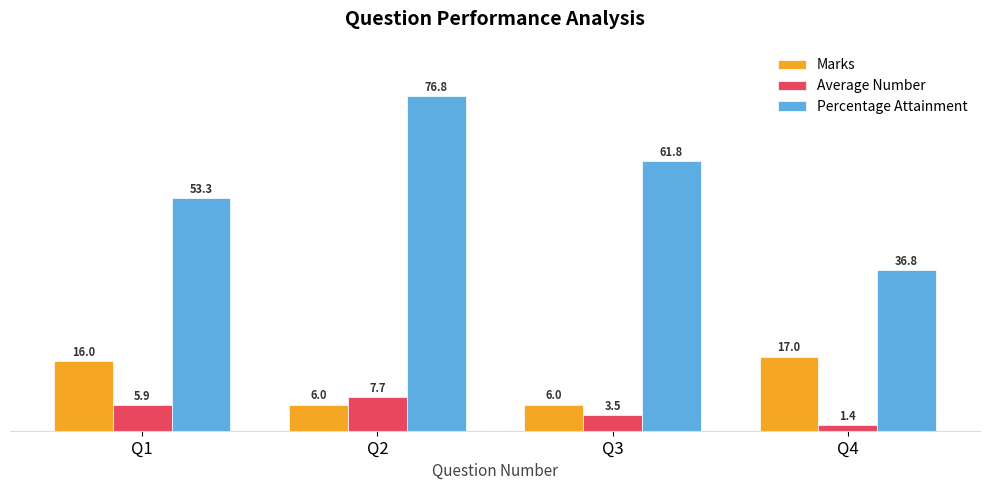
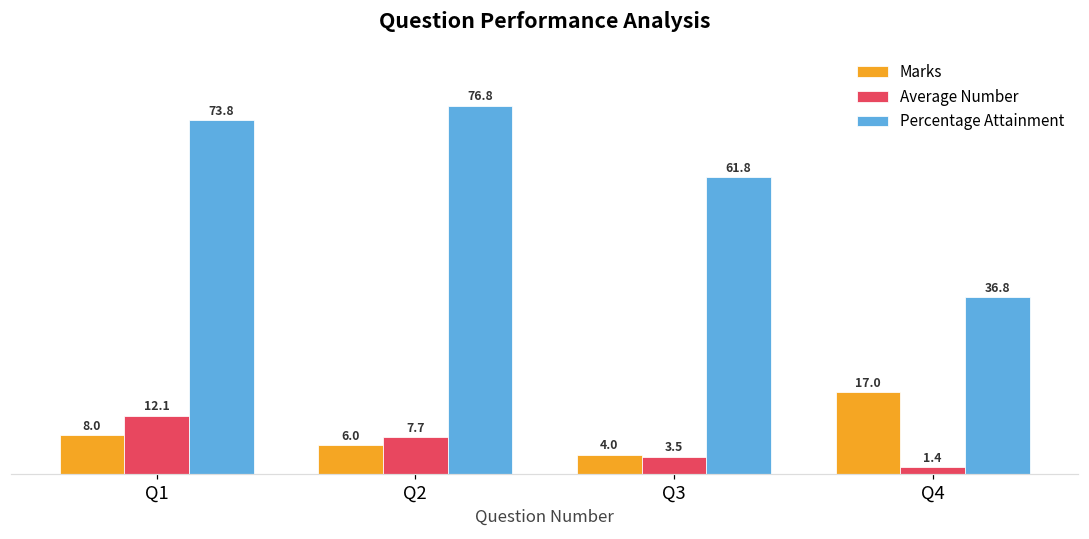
Marks, Q1: 16.0 -> 8.0
Average Number, Q1: 5.9 -> 12.1
Percentage Attainment, Q1: 53.3 -> 73.8
Marks, Q3: 6.0 -> 4.0
